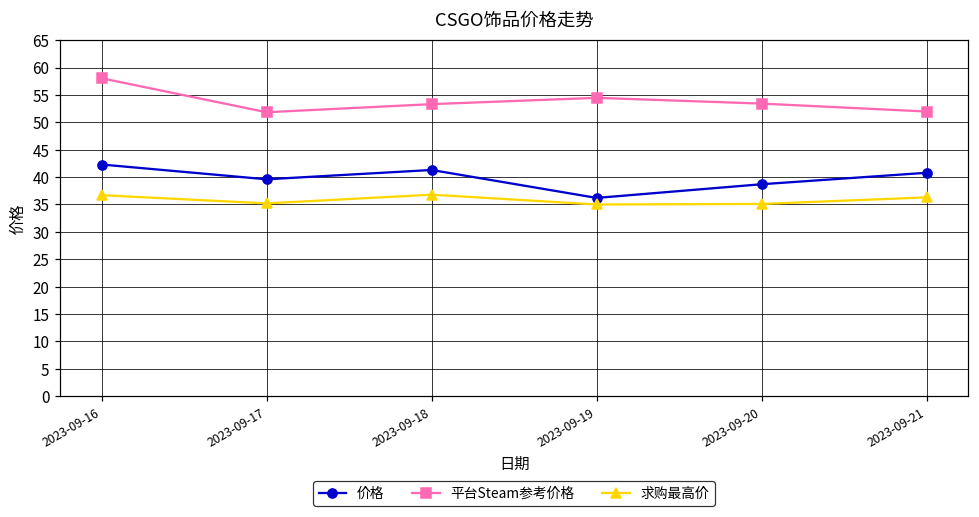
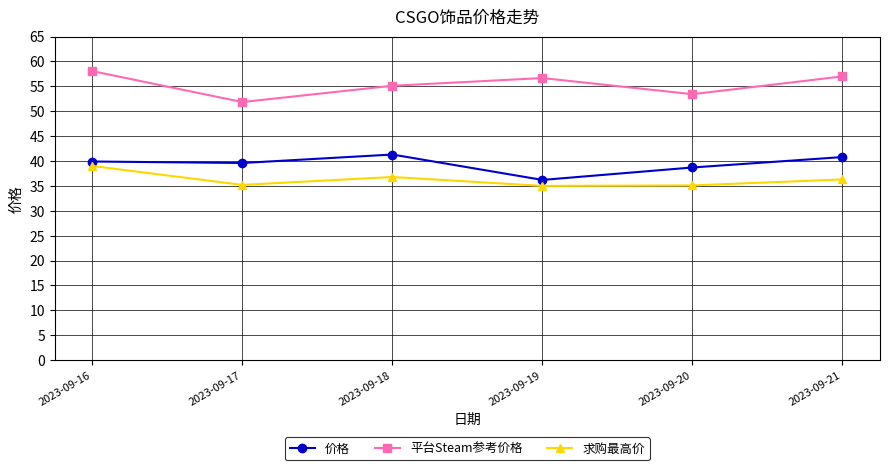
价格, 2023-09-16: 42 -> 40
求购最高价, 2023-09-16: 37 -> 39
平台Steam参考价格, 2023-09-18: 53 -> 55
平台Steam参考价格, 2023-09-19: 54 -> 57
平台Steam参考价格, 2023-09-21: 52 -> 57
